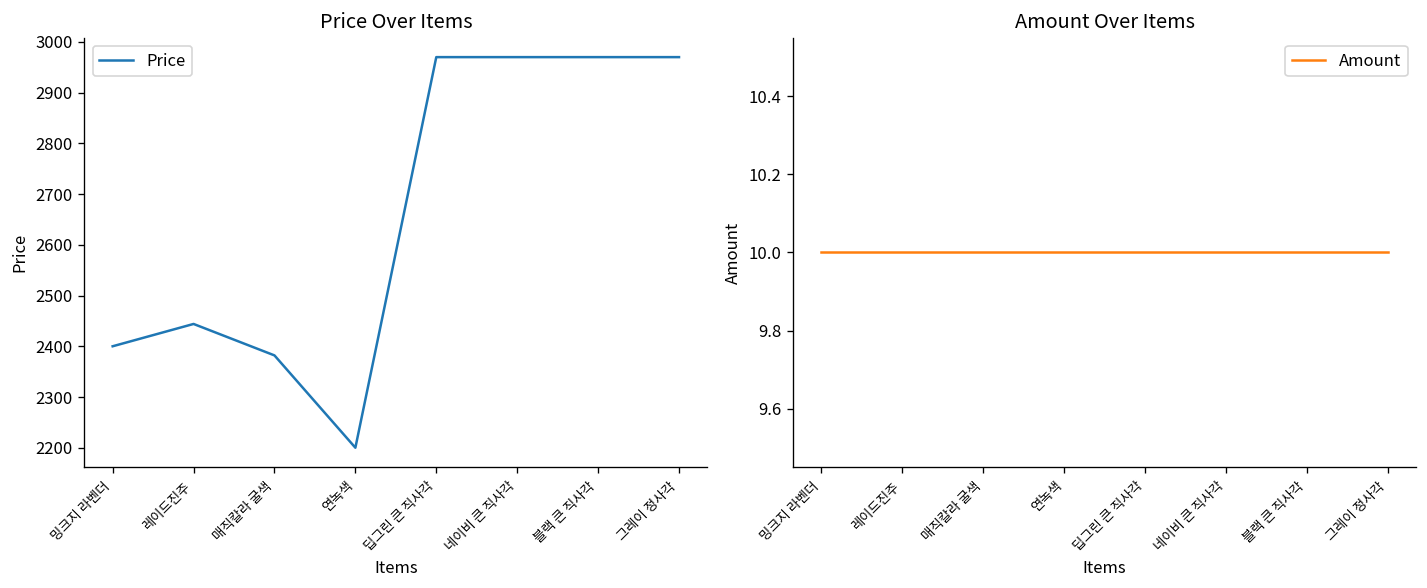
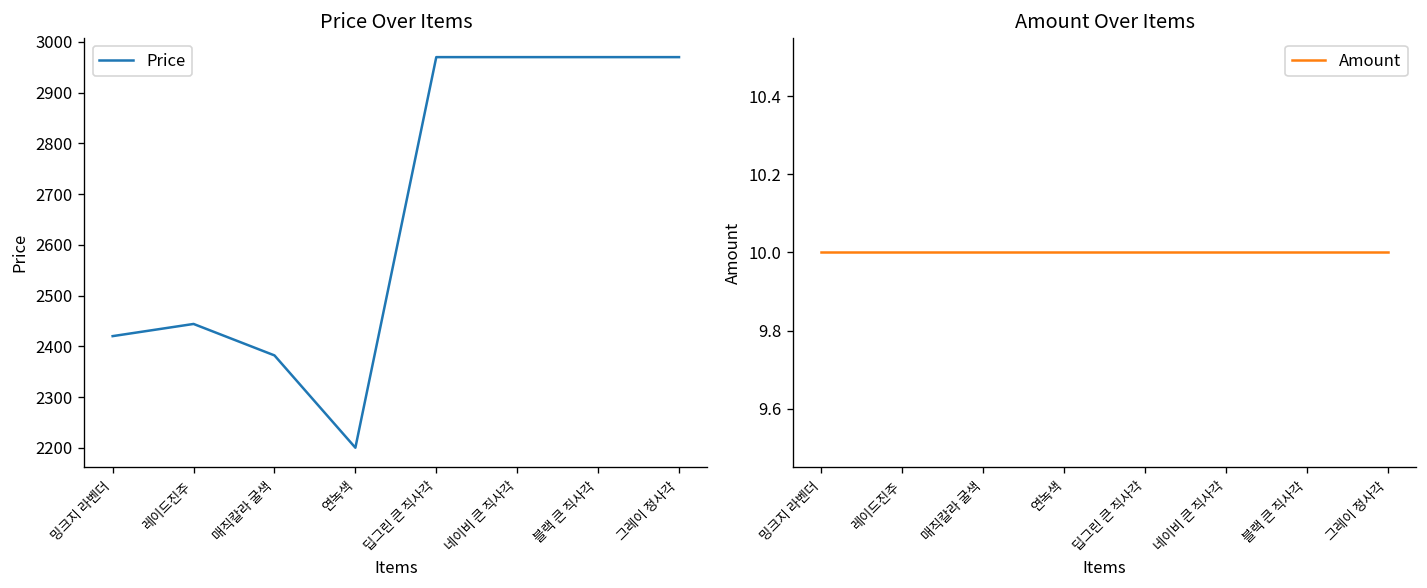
Price Over Items, 밍크지 라벤더: 2400 -> 2420
